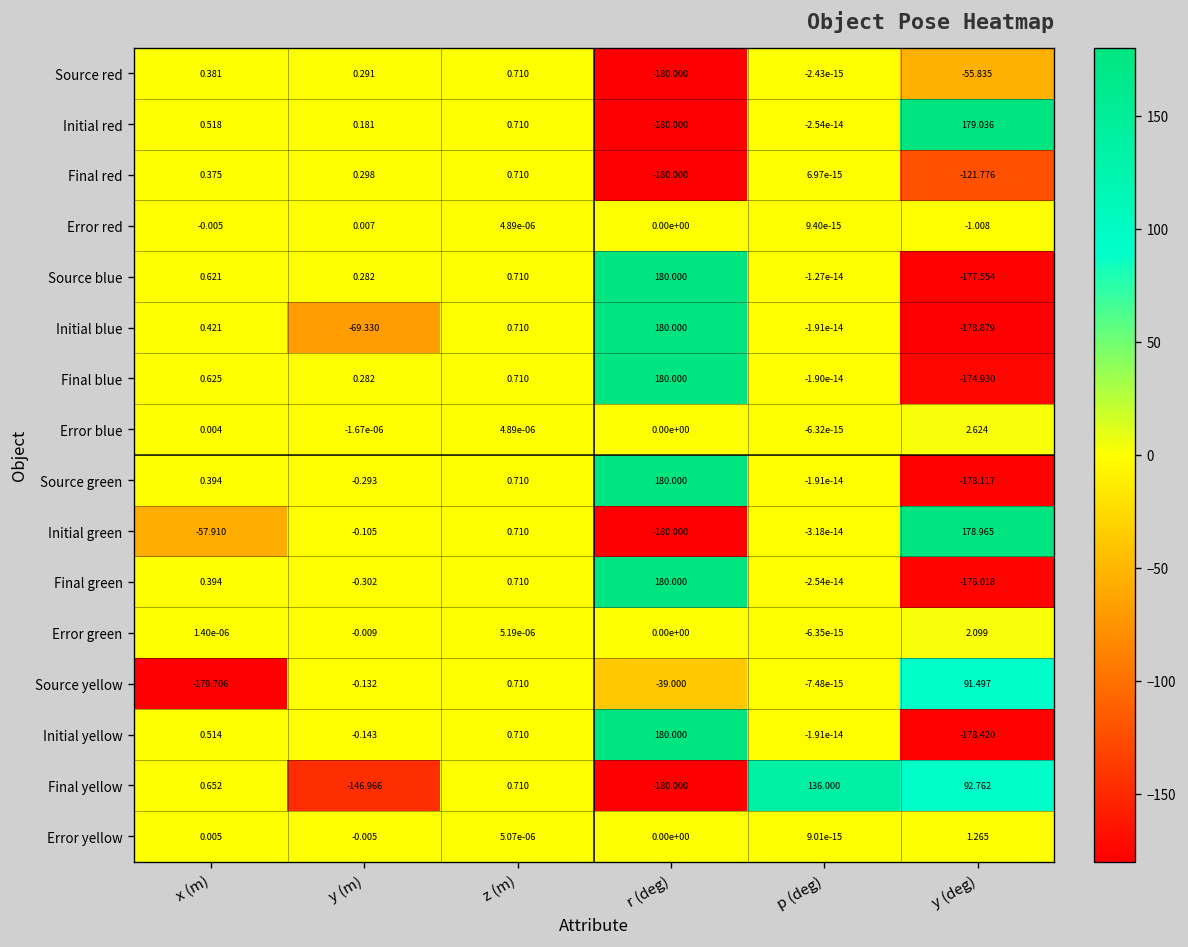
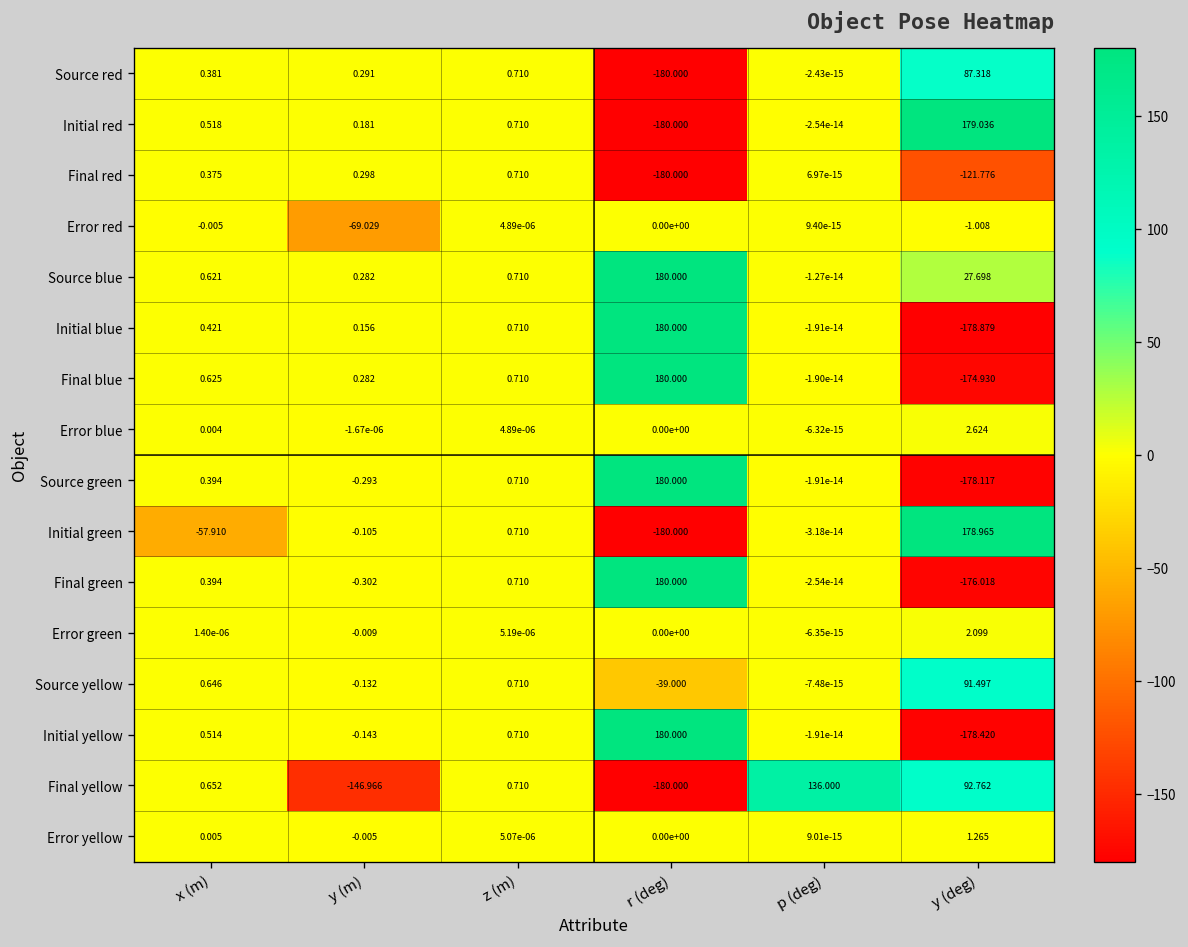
Source red, y (deg): -55.835 -> 87.318
Error red, y (m): 0.007 -> -69.029
Source blue, y (deg): -177.554 -> 27.698
Initial blue, y (m): -69.330 -> 0.156
Source yellow, x (m): -179.706 -> 0.646
